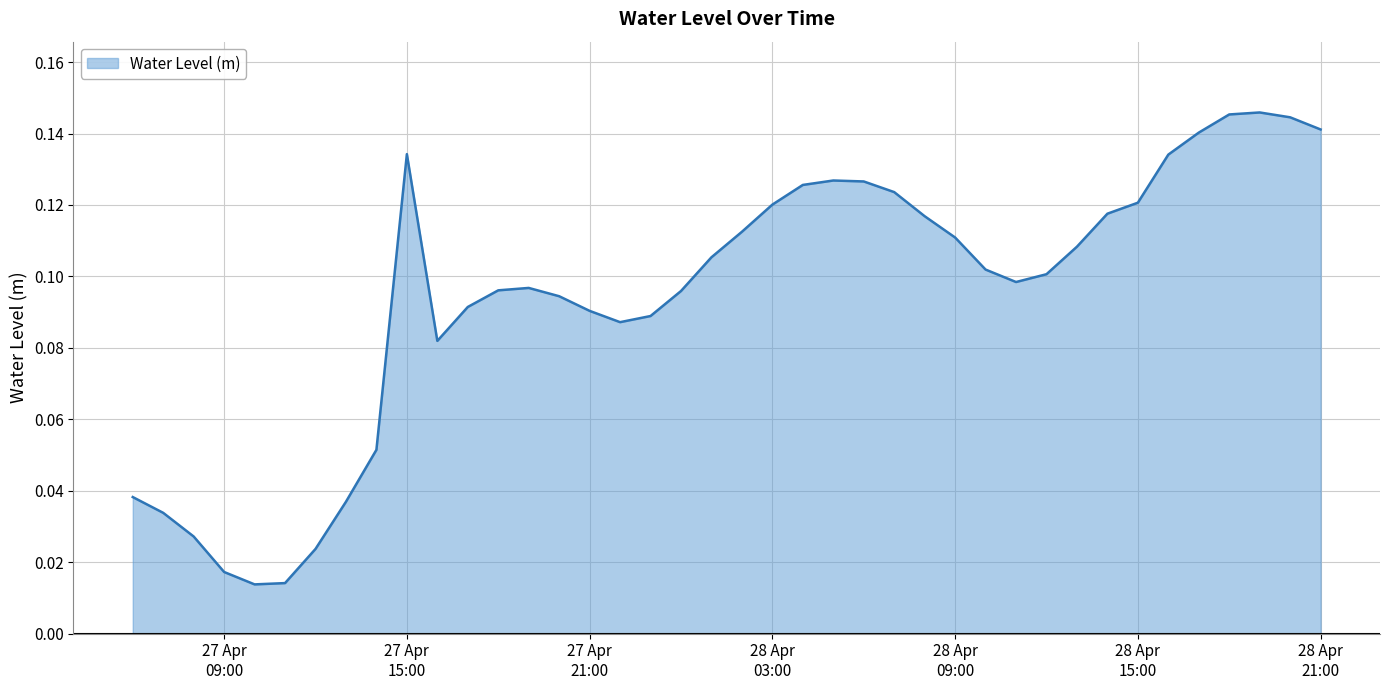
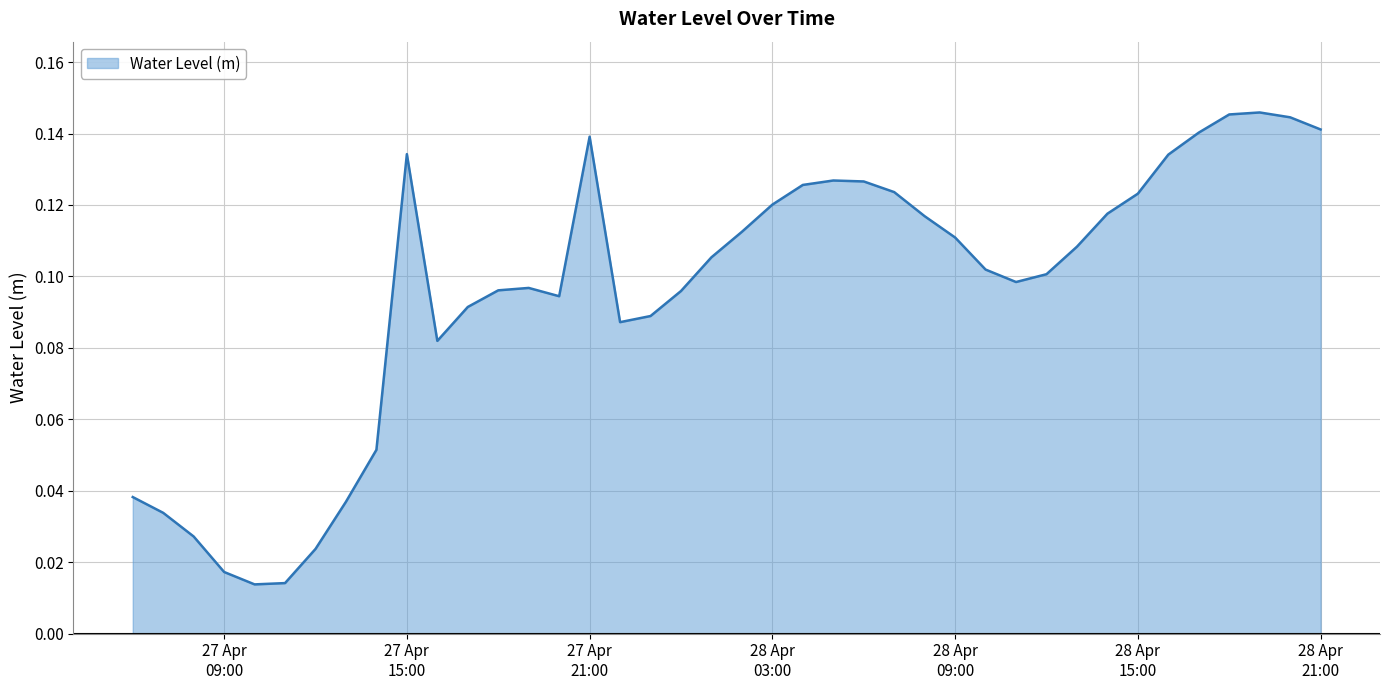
27 Apr 21:00: 0.090 -> 0.139
28 Apr 15:00: 0.121 -> 0.123
